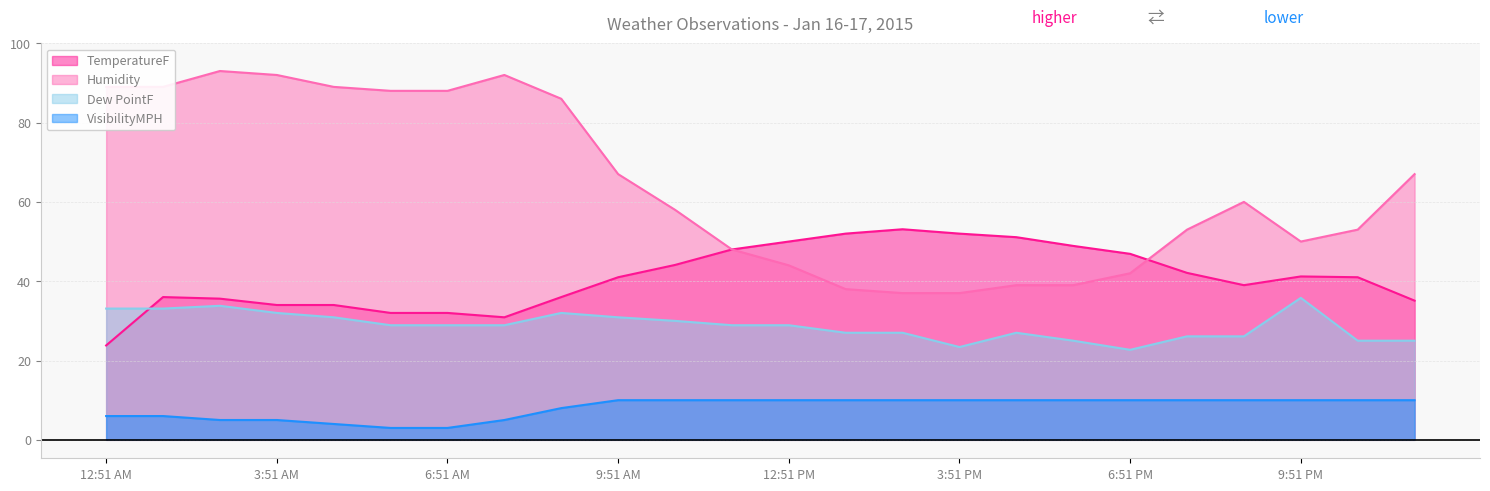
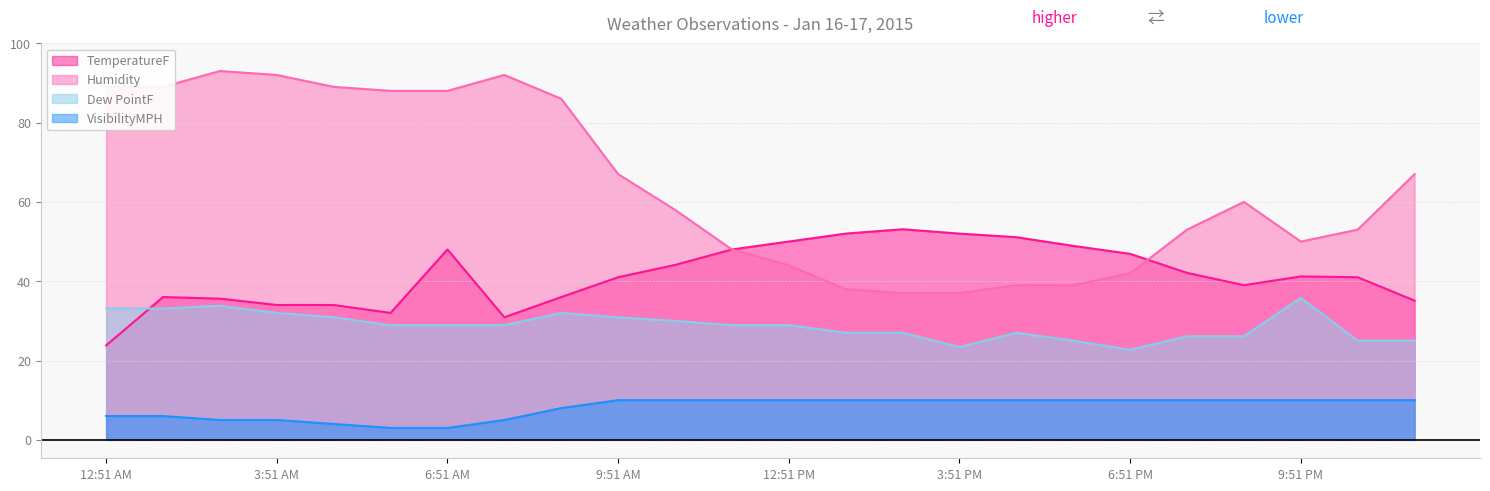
TemperatureF, 6:51 AM: 32 -> 48
